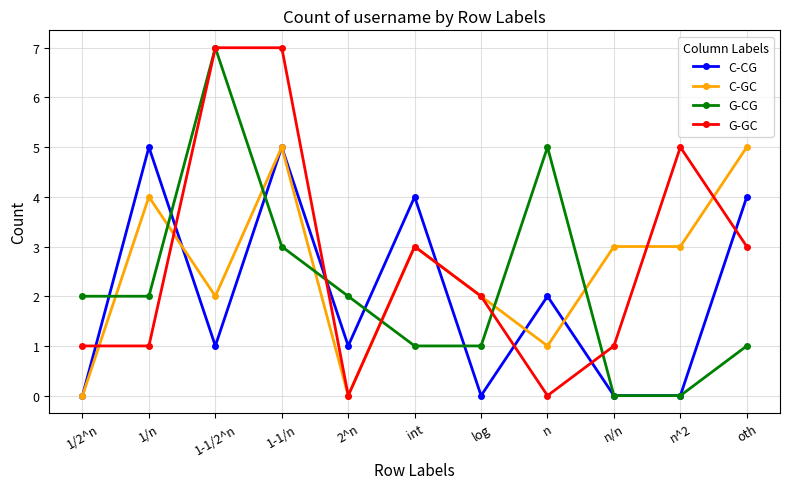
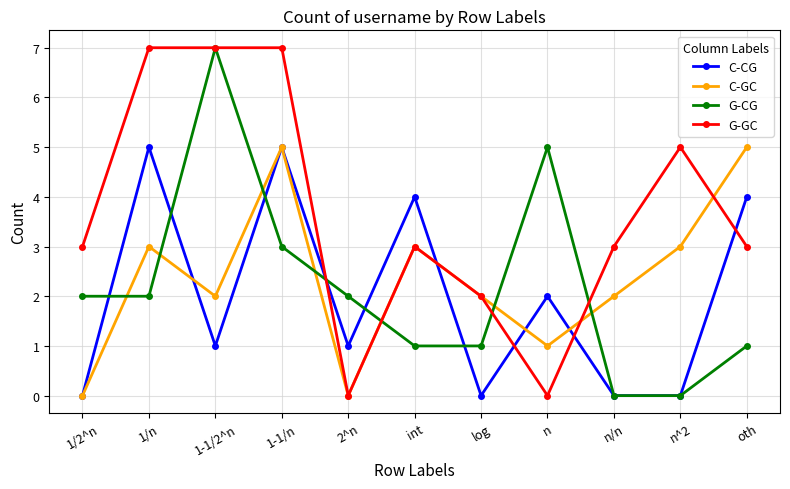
G-GC, 1/2^n: 1 -> 3
C-GC, 1/n: 4 -> 3
G-GC, 1/n: 1 -> 7
C-GC, n/n: 3 -> 2
G-GC, n/n: 1 -> 3
